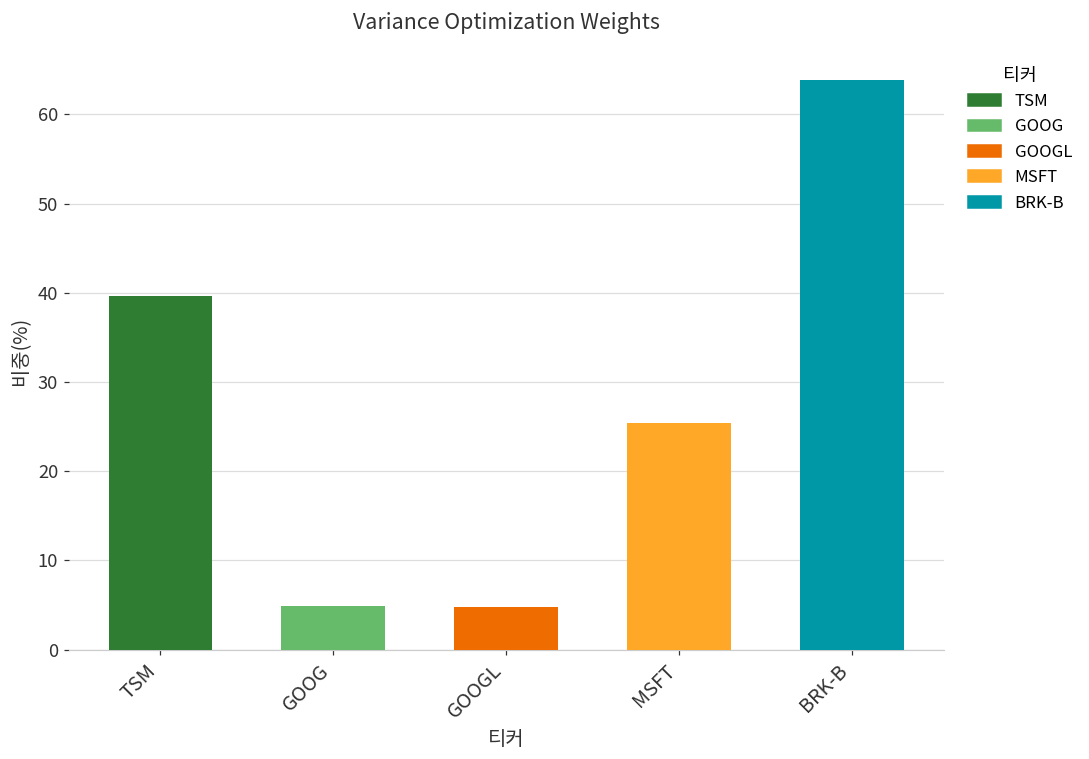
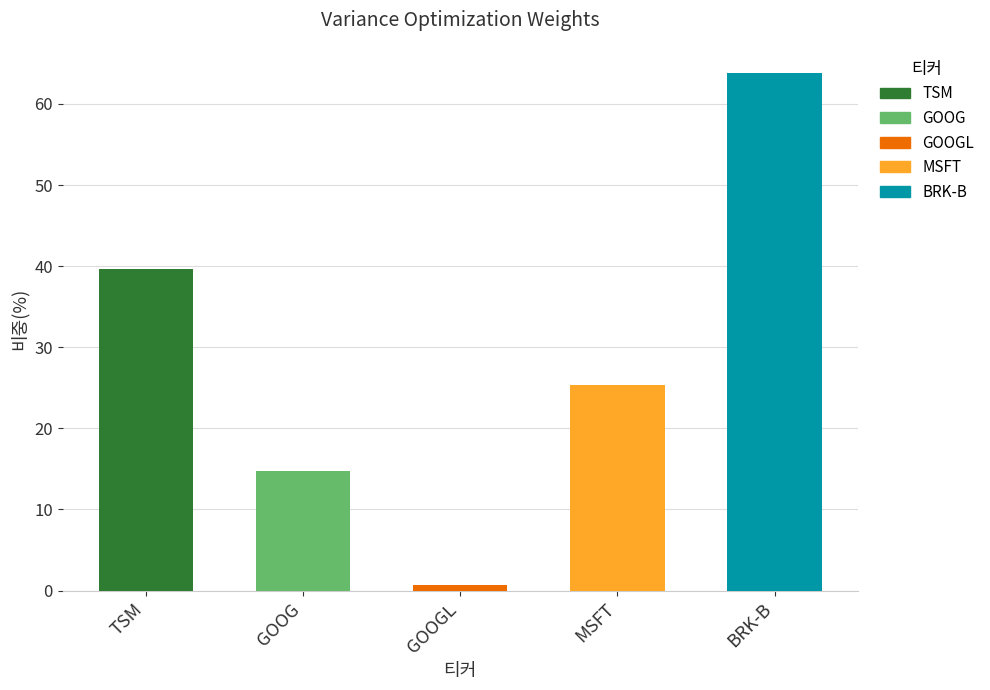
GOOG: 5 -> 15
GOOGL: 5 -> 1
